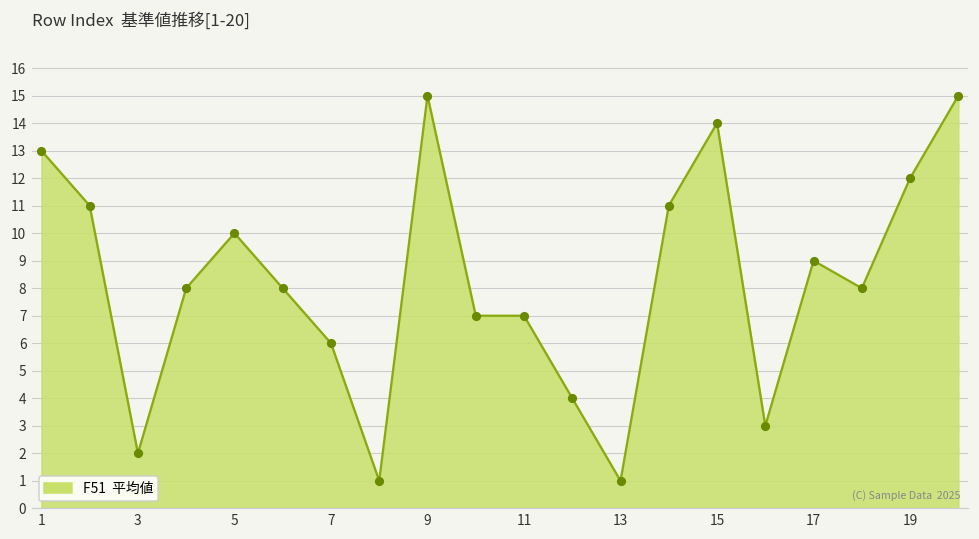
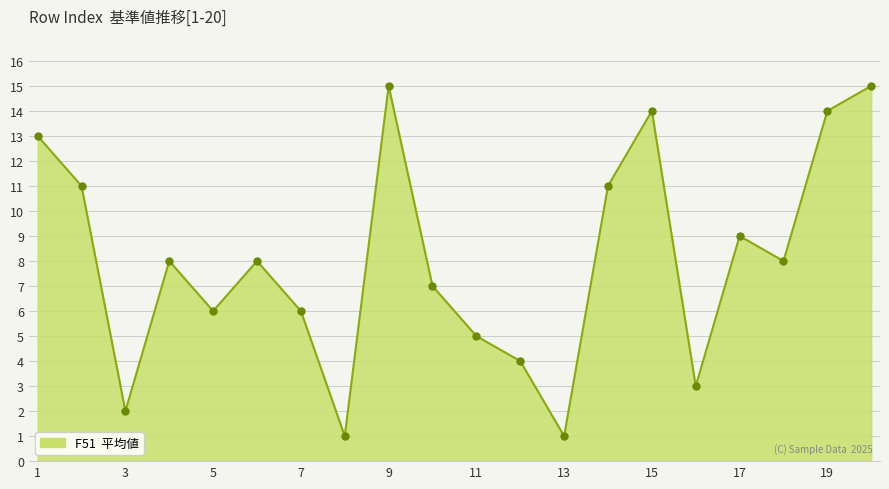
5: 10 -> 6
11: 7 -> 5
19: 12 -> 14
